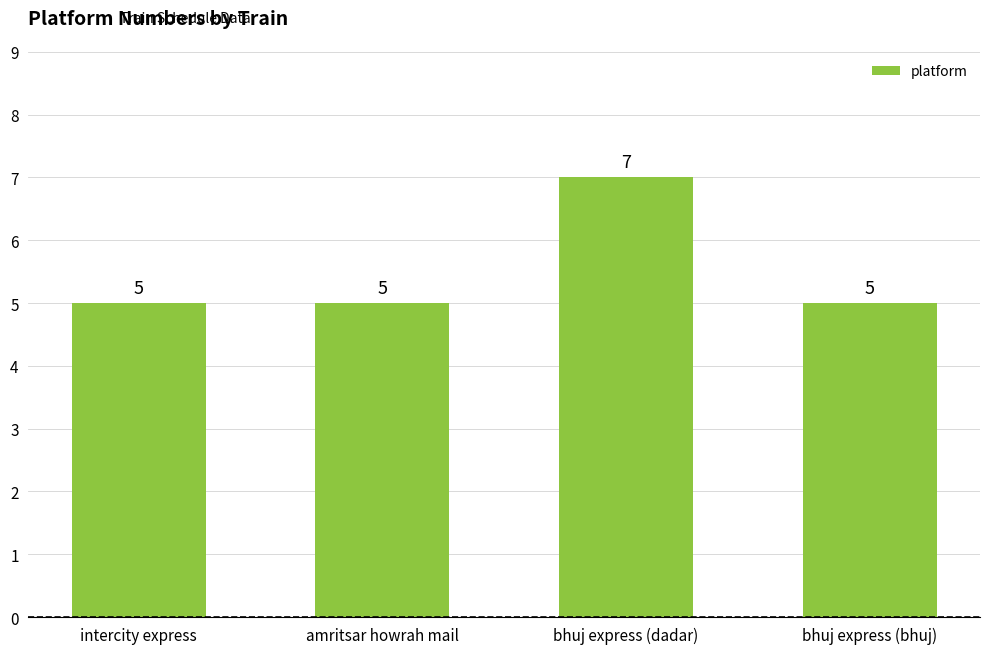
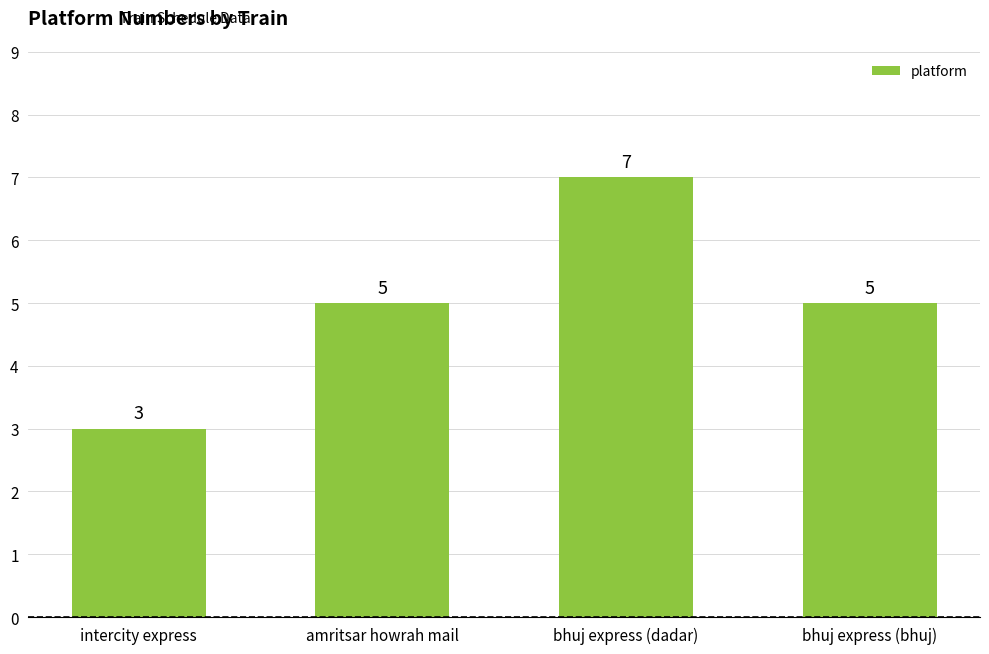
intercity express: 5 -> 3
